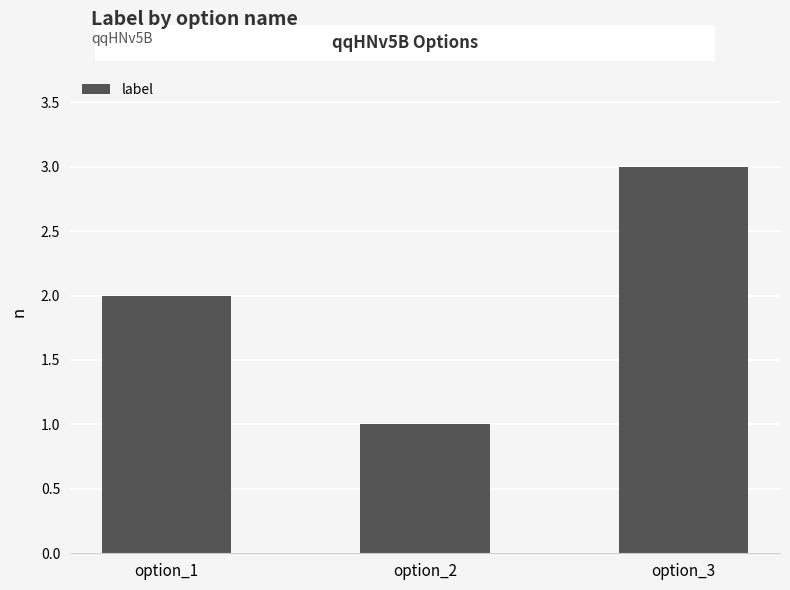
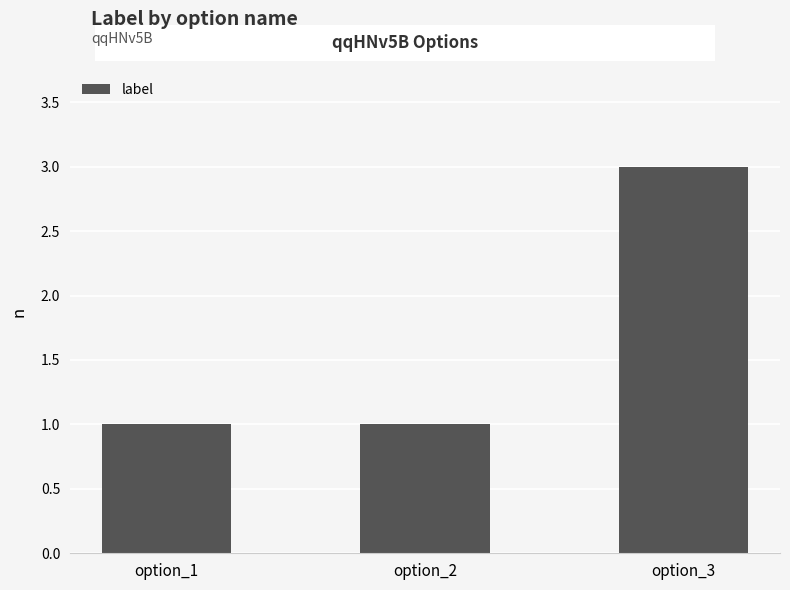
option_1: 2 -> 1
